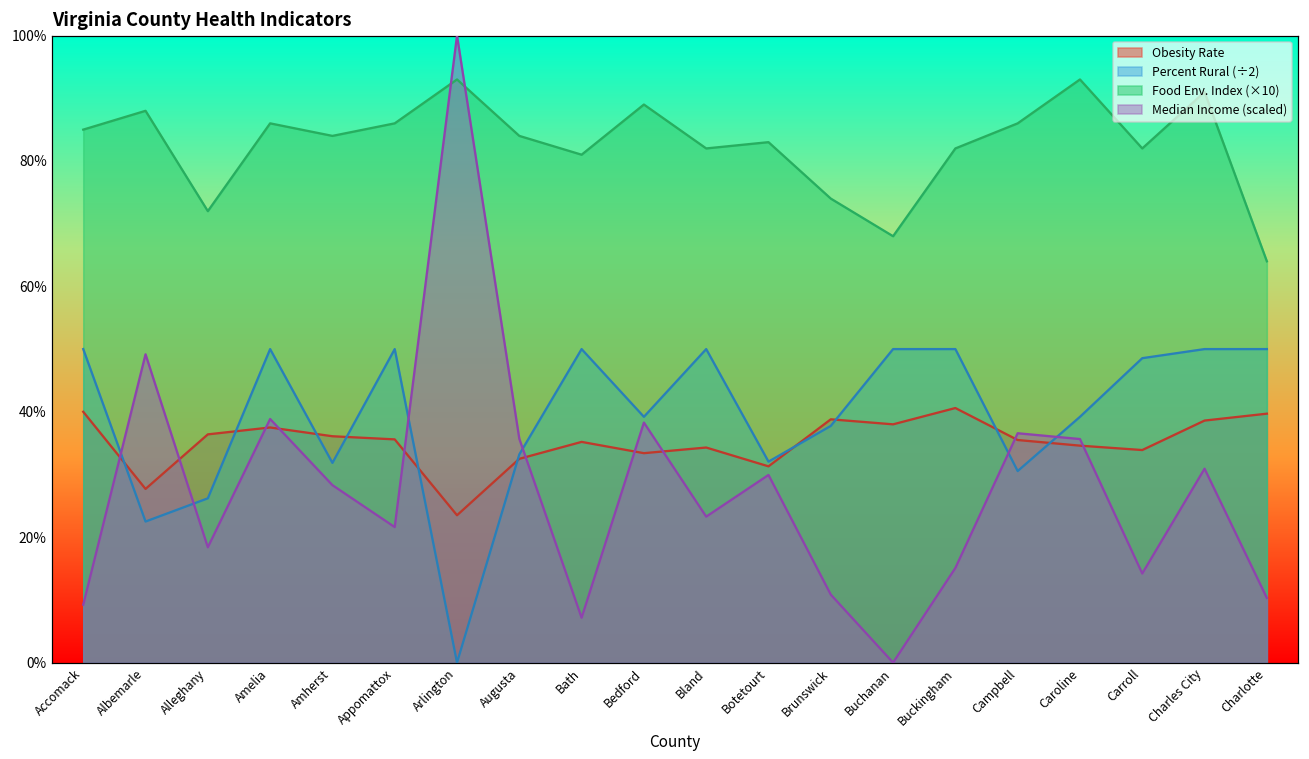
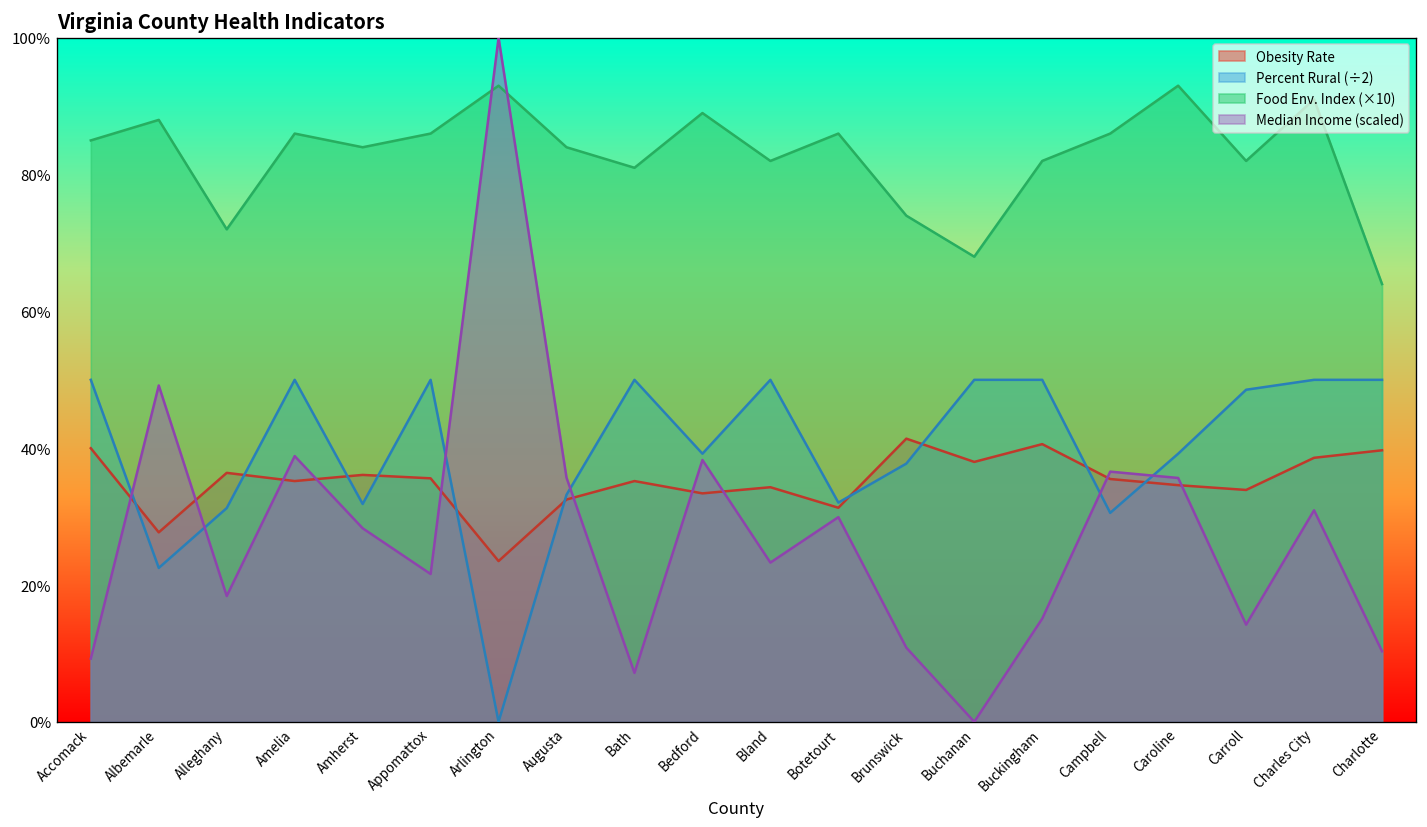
Percent Rural (÷2), Alleghany: 26% -> 31%
Obesity Rate, Amelia: 38% -> 35%
Food Env. Index (×10), Botetourt: 83% -> 86%
Obesity Rate, Brunswick: 39% -> 41%
